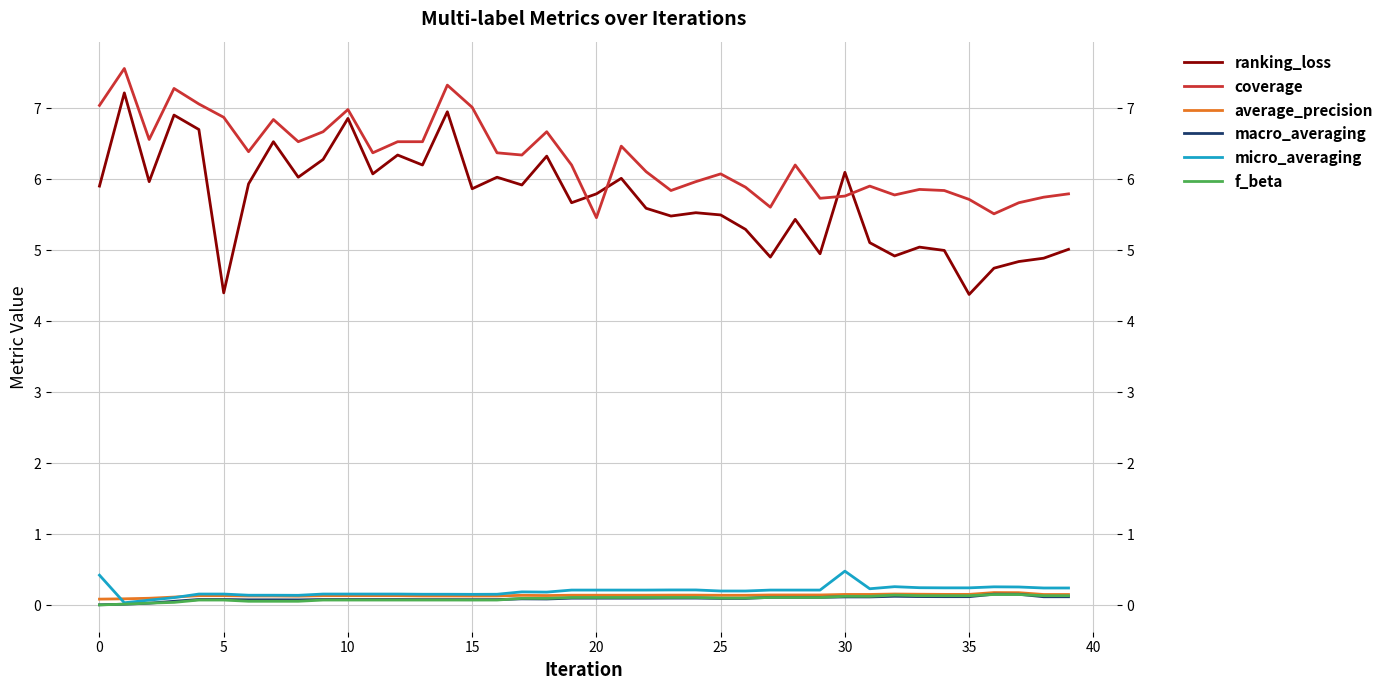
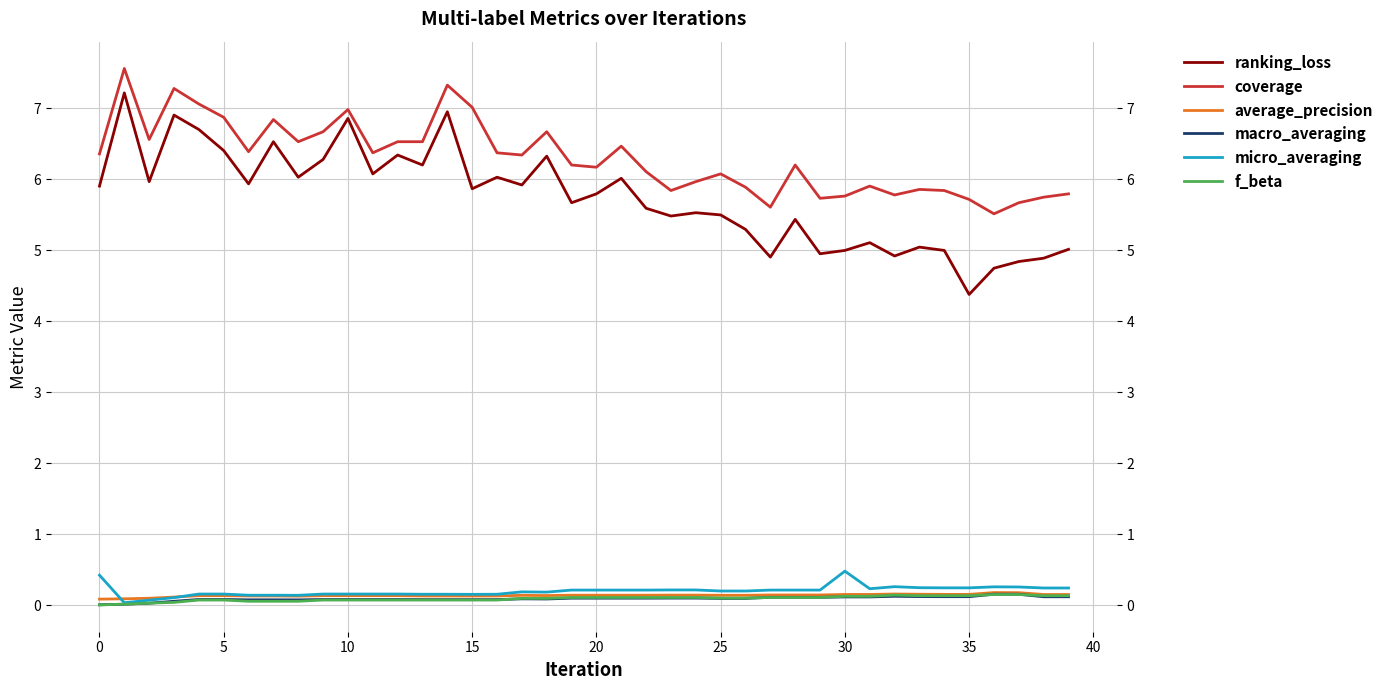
coverage, 0: 7.0 -> 6.4
ranking_loss, 5: 4.4 -> 6.4
coverage, 20: 5.5 -> 6.2
ranking_loss, 30: 6.1 -> 5.0
